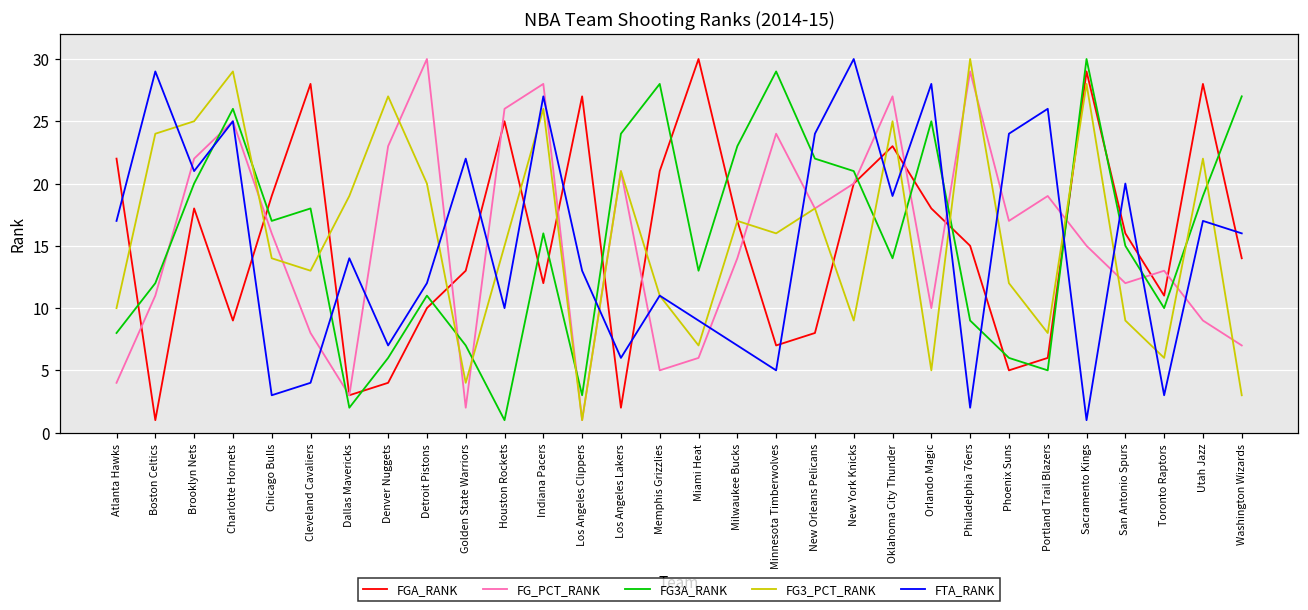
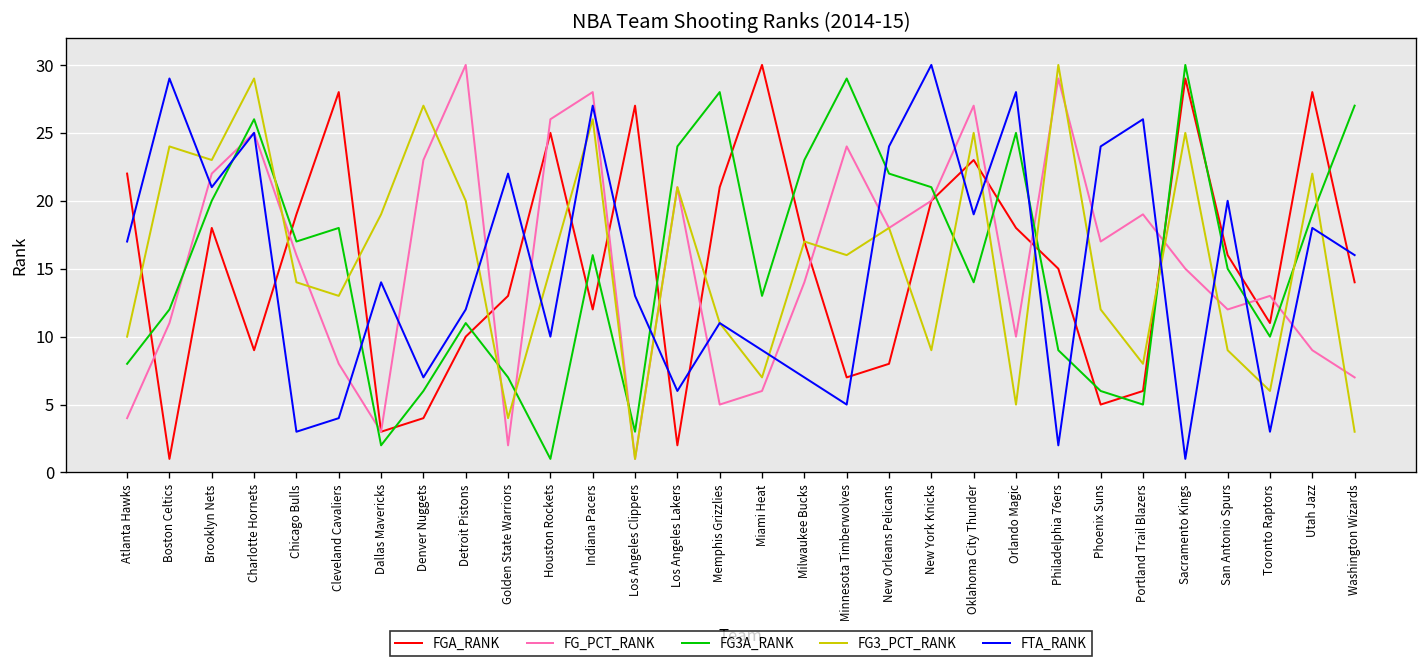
FG3_PCT_RANK, Brooklyn Nets: 25 -> 23
FG3_PCT_RANK, Sacramento Kings: 28 -> 25
FTA_RANK, Utah Jazz: 17 -> 18
